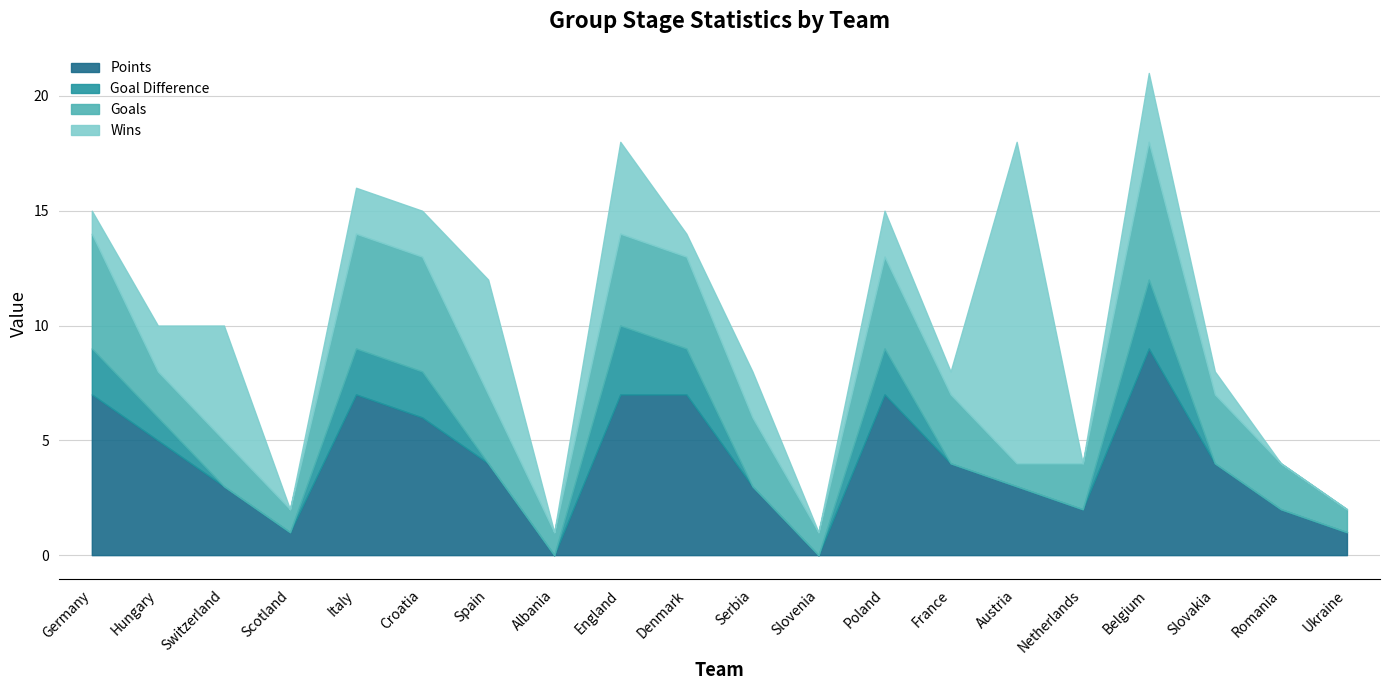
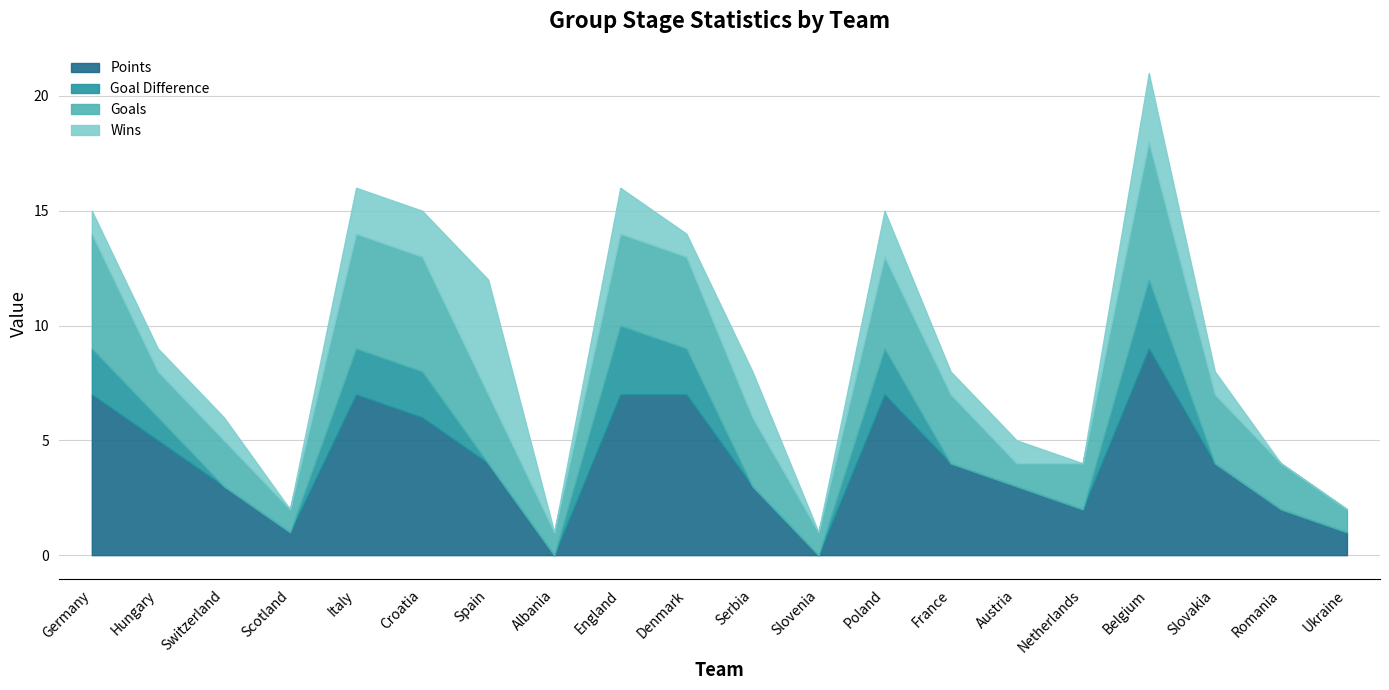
Wins, Hungary: 2 -> 1
Wins, Switzerland: 5 -> 1
Wins, England: 4 -> 2
Wins, Austria: 14 -> 1
